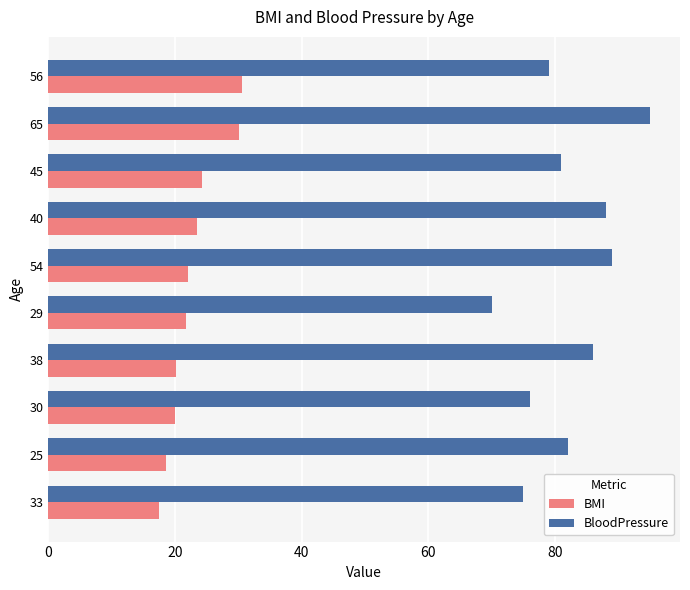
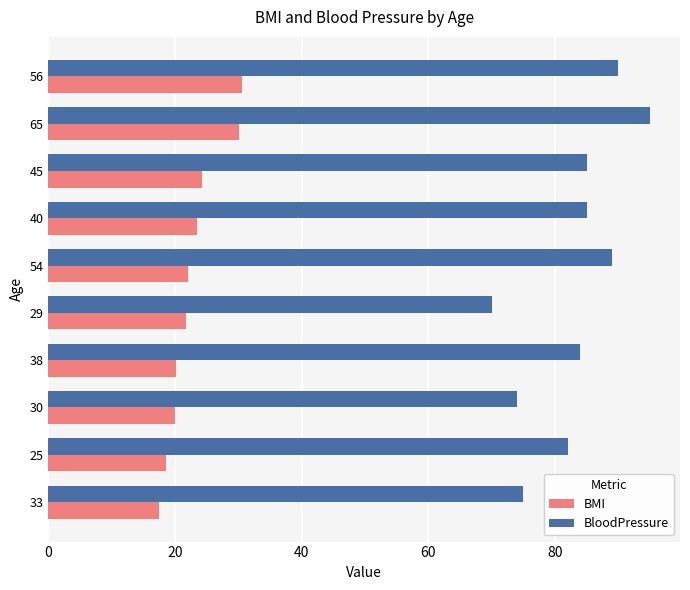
BloodPressure, 56: 79 -> 90
BloodPressure, 45: 81 -> 85
BloodPressure, 40: 88 -> 85
BloodPressure, 38: 86 -> 84
BloodPressure, 30: 76 -> 74
